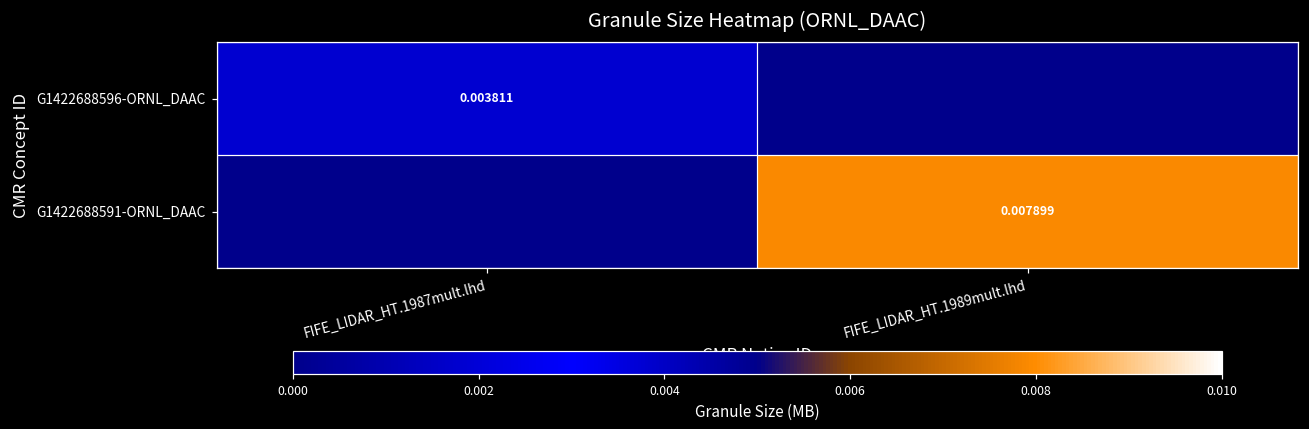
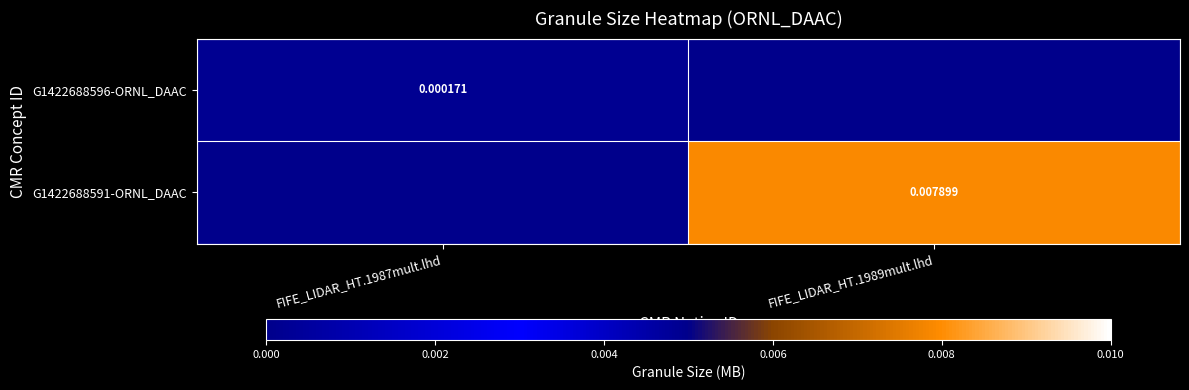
G1422688596-ORNL_DAAC, FIFE_LIDAR_HT.1987mult.lhd: 0.003811 -> 0.000171
